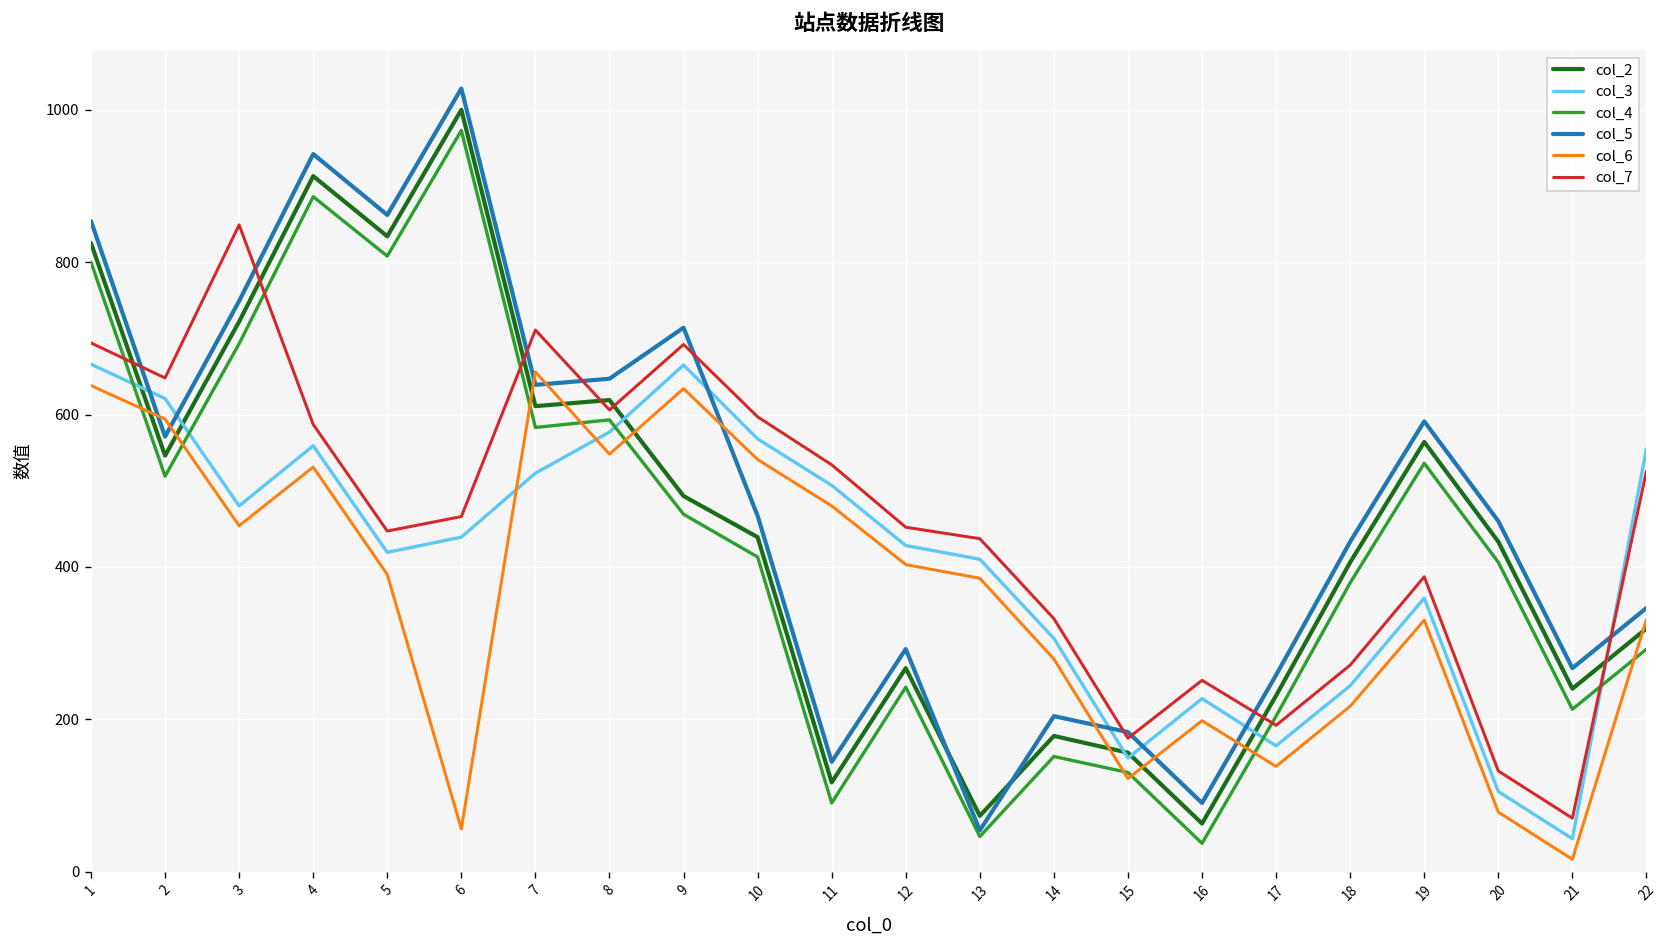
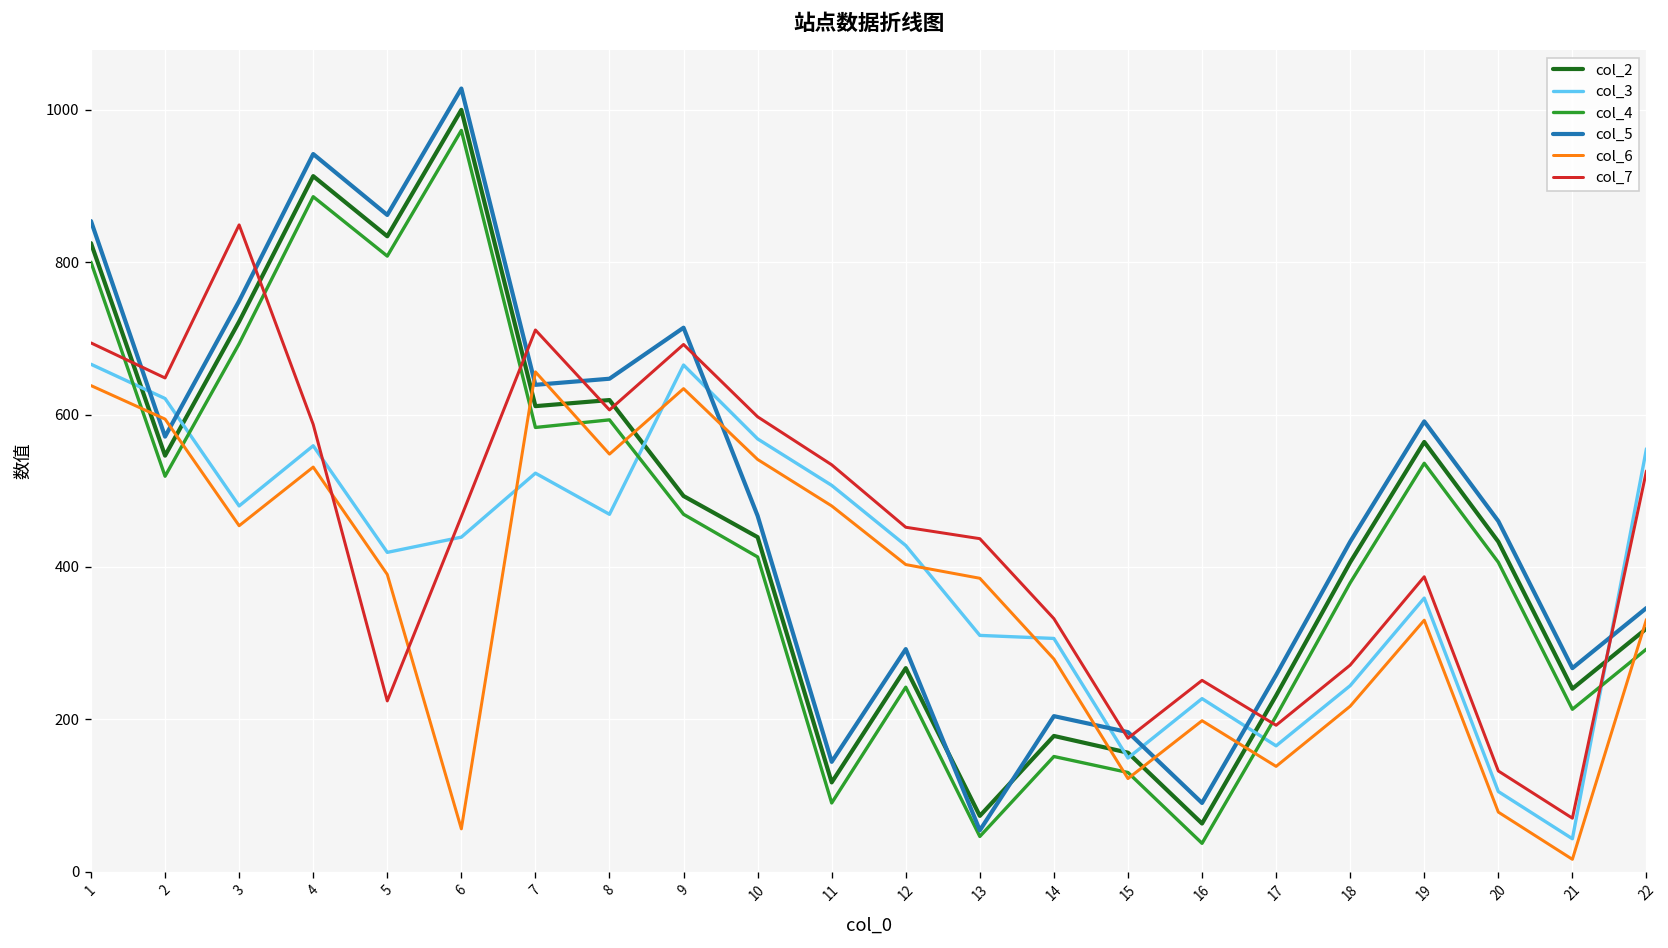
col_7, 5: 450 -> 220
col_3, 8: 580 -> 470
col_3, 13: 410 -> 310
